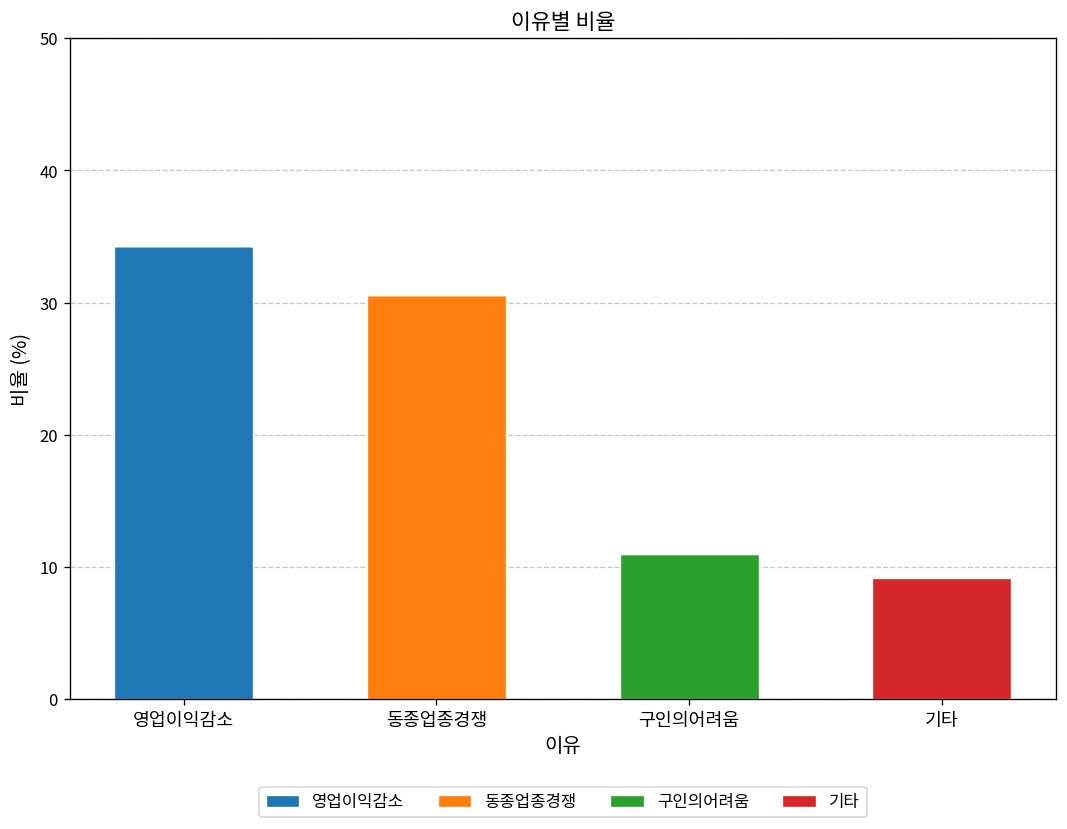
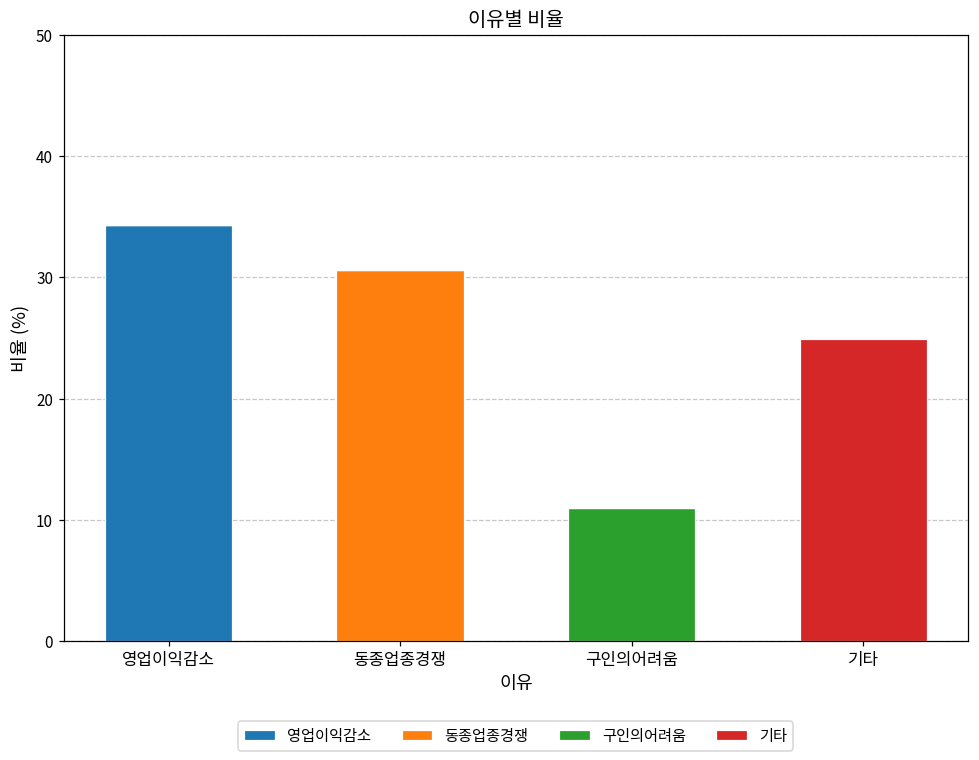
기타, 기타: 9.2 -> 24.9
